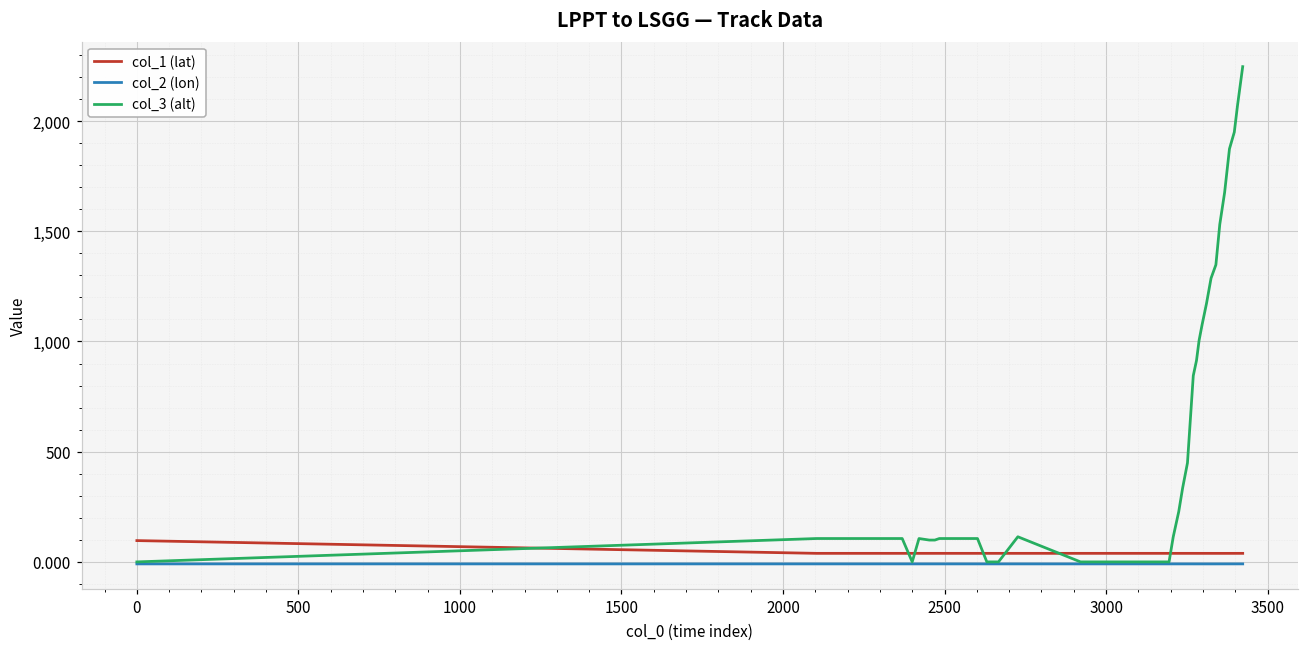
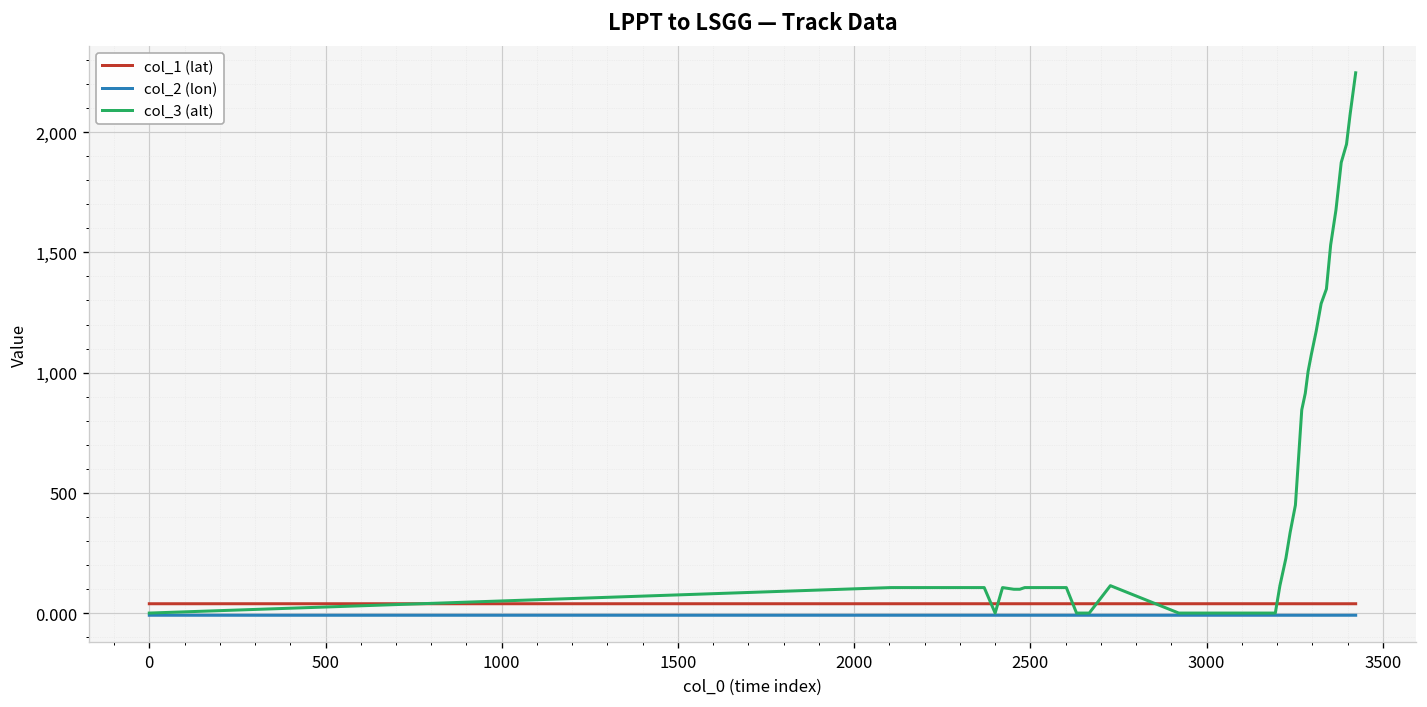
col_1 (lat), 0: 100 -> 40
